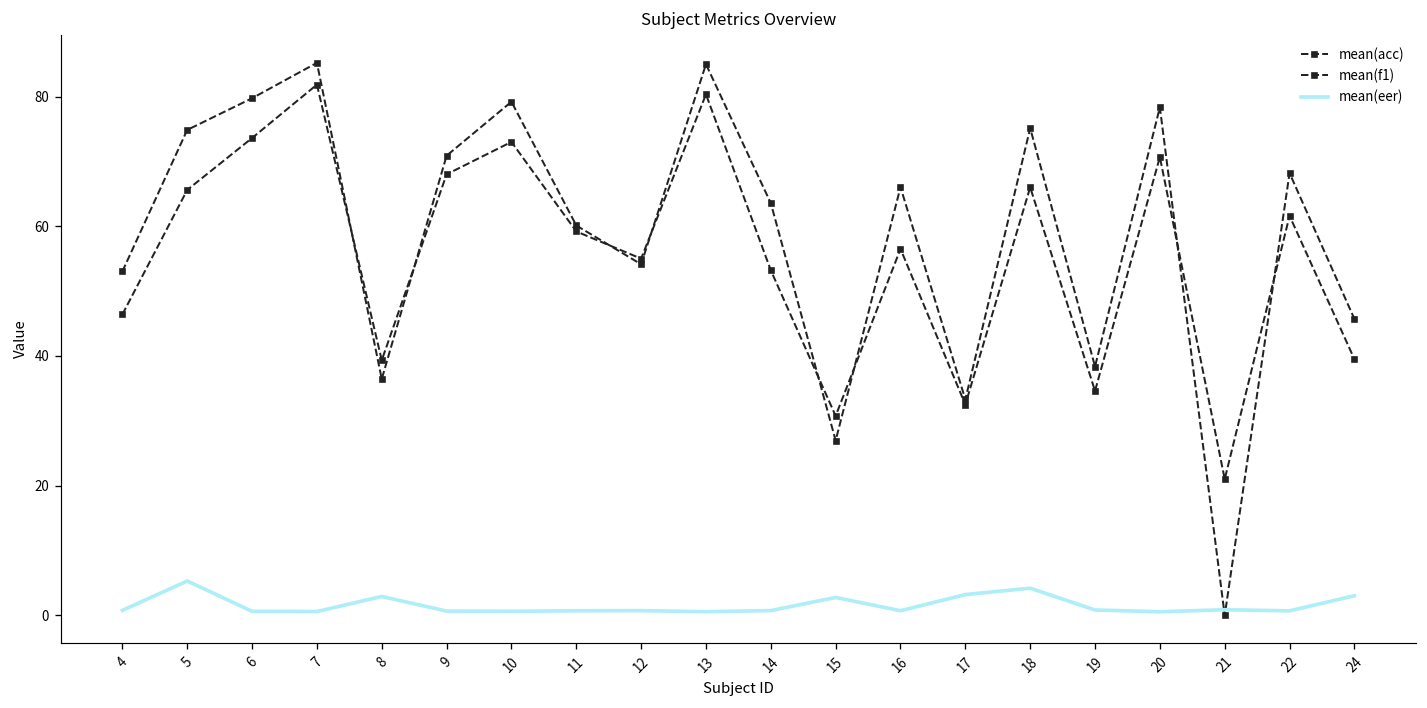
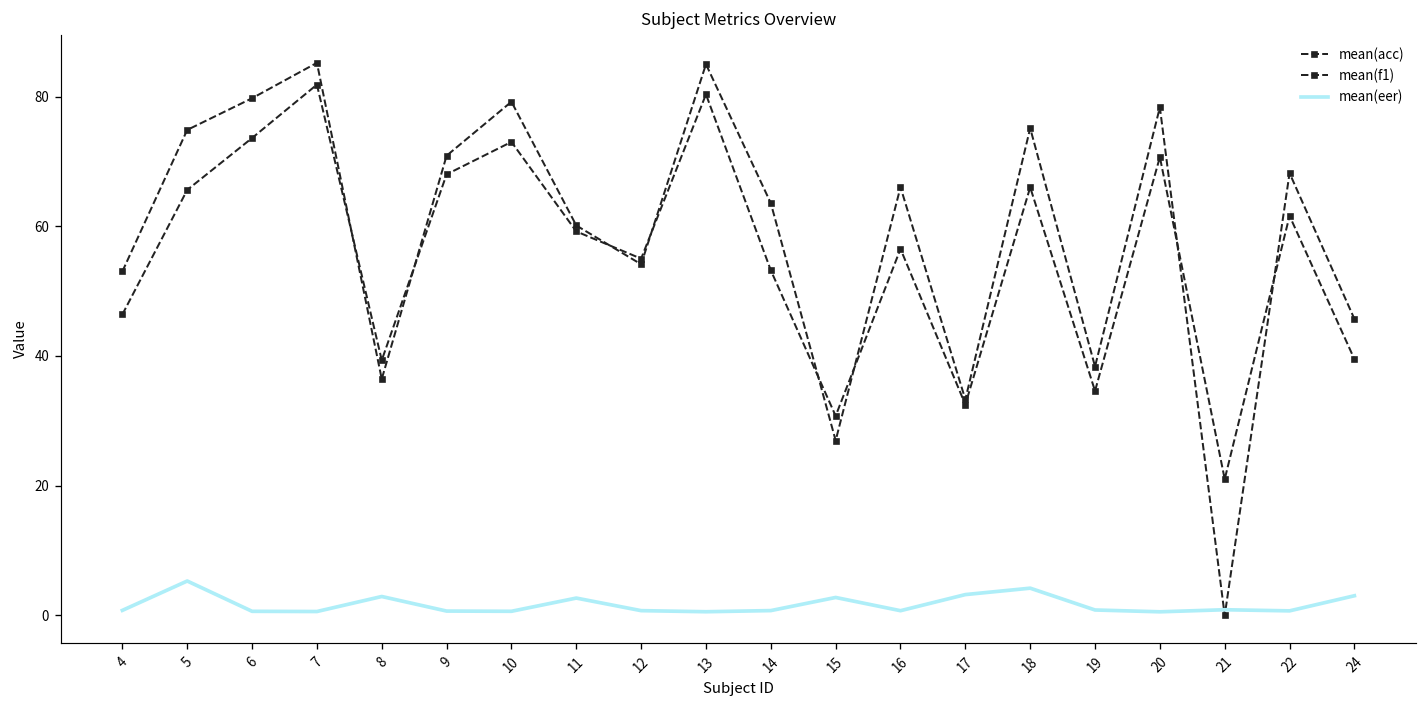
mean(eer), 11: 1 -> 3
